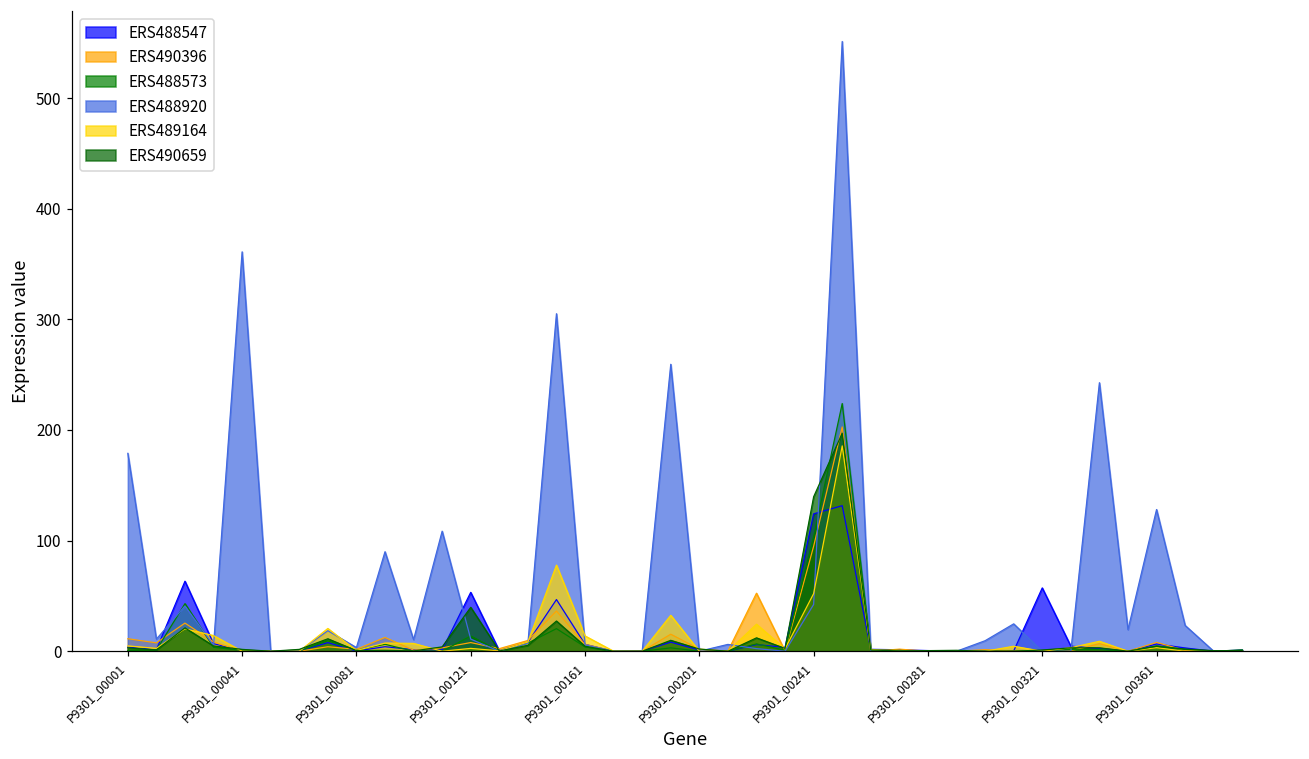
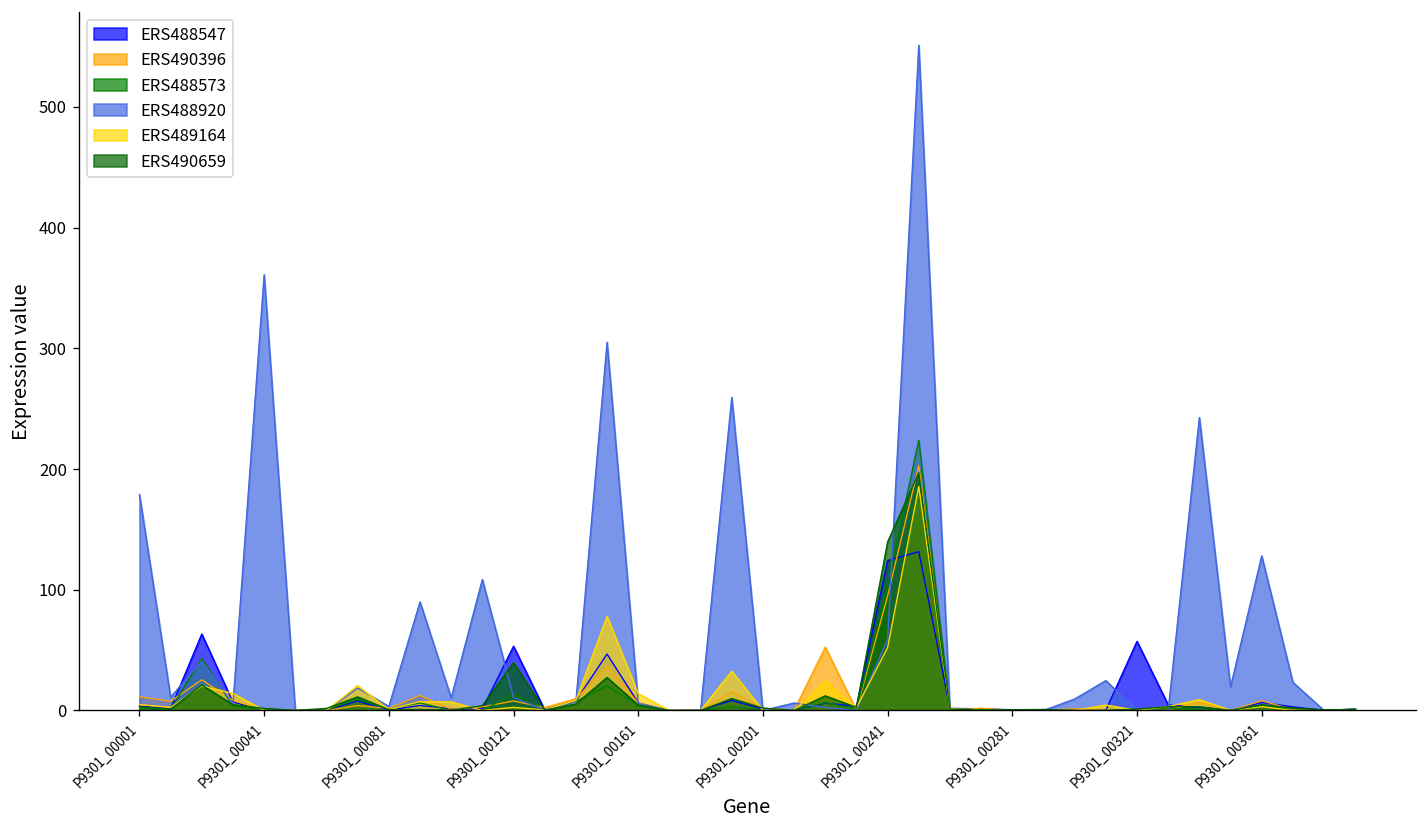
ERS488920, P9301_00241: 42 -> 59
